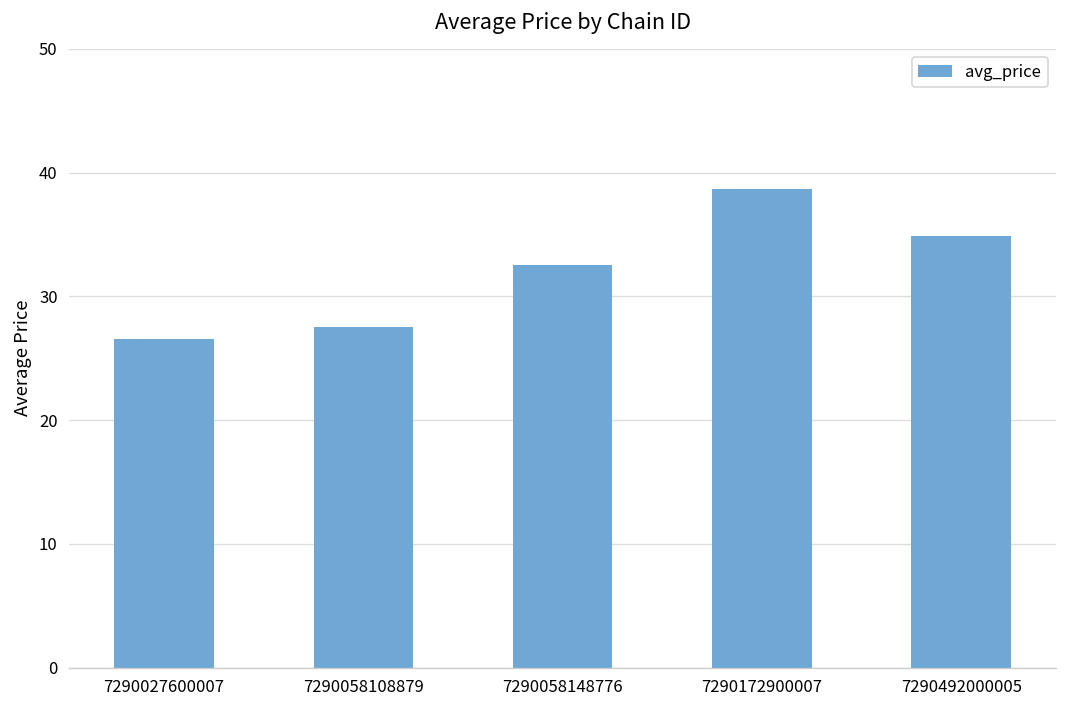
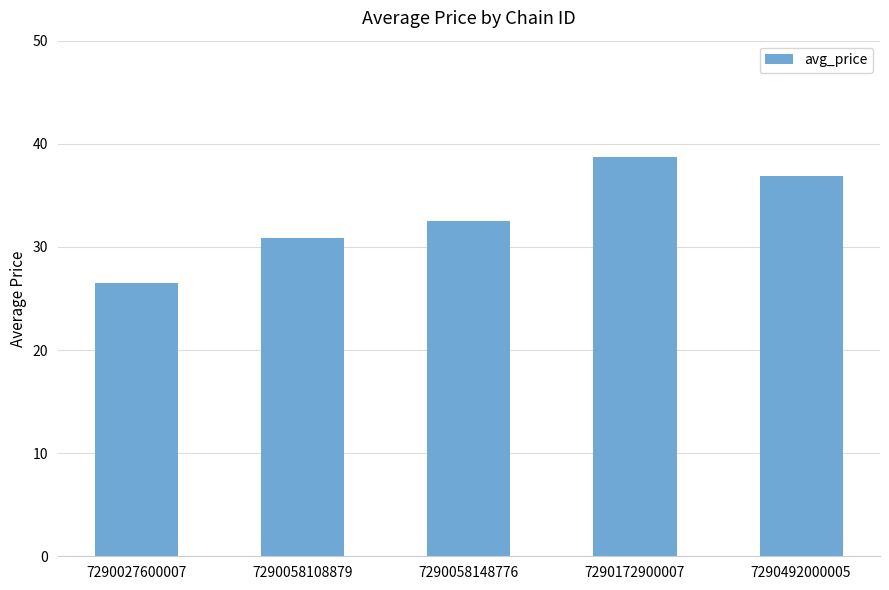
7290058108879: 27.5 -> 30.9
7290492000005: 34.9 -> 36.9
